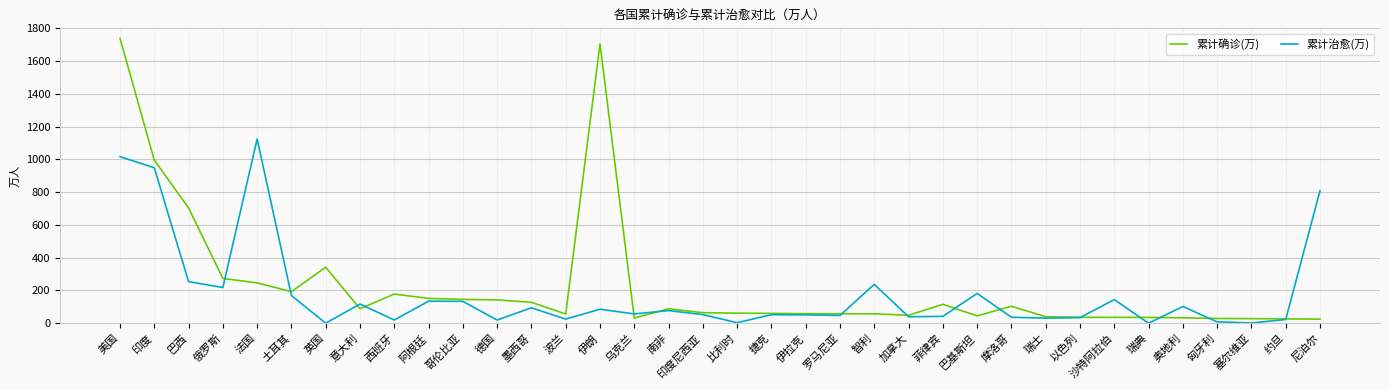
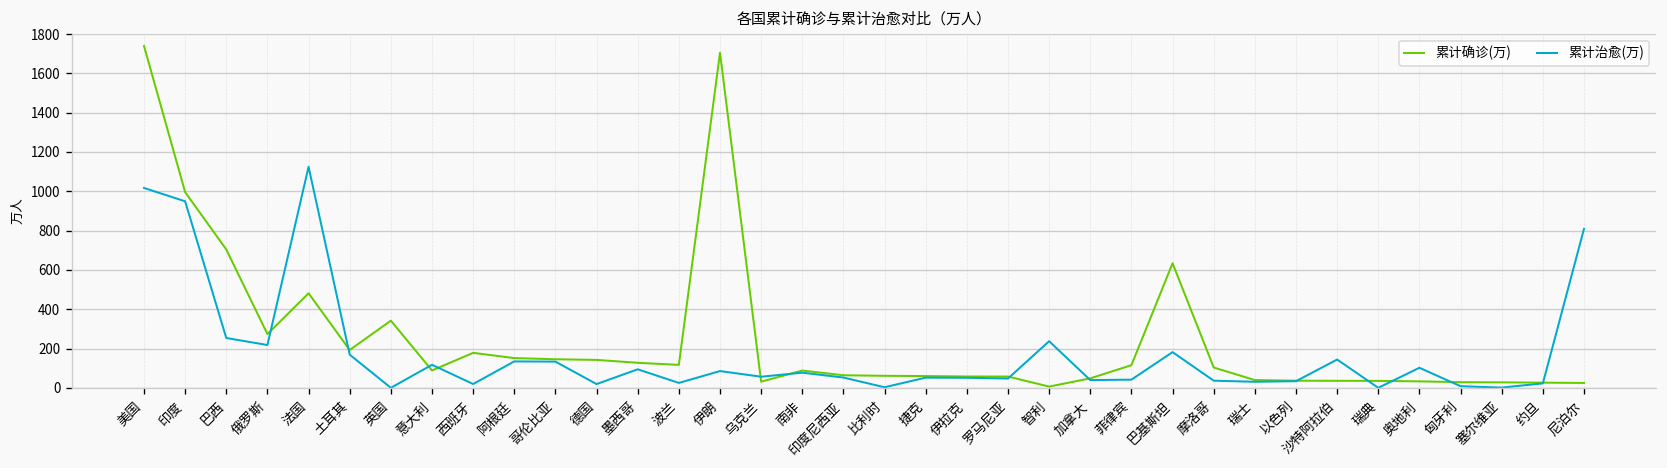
累计确诊(万), 法国: 250 -> 480
累计确诊(万), 波兰: 60 -> 120
累计确诊(万), 智利: 60 -> 10
累计确诊(万), 巴基斯坦: 40 -> 630
